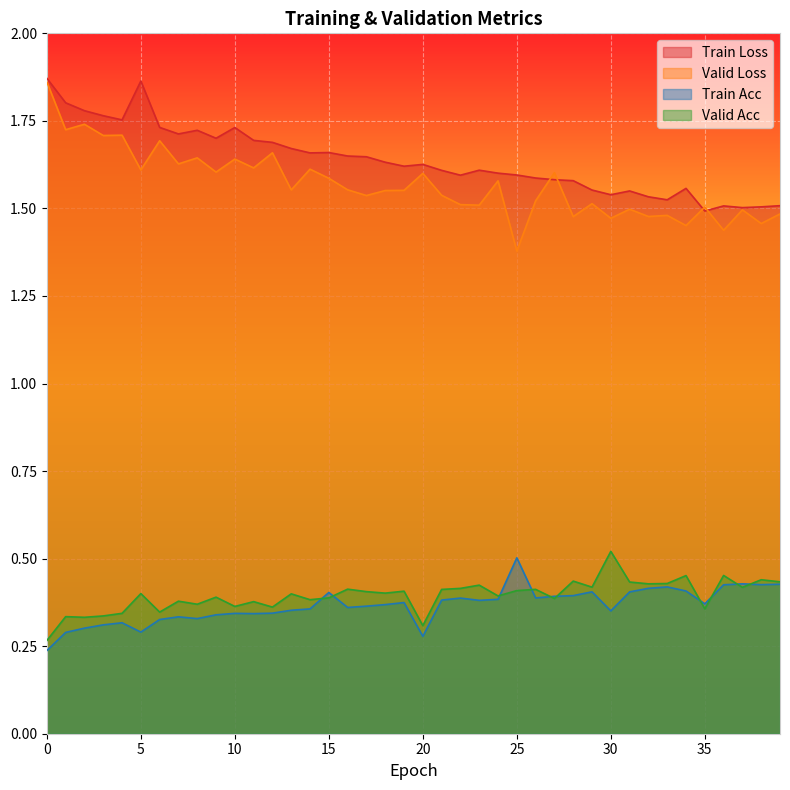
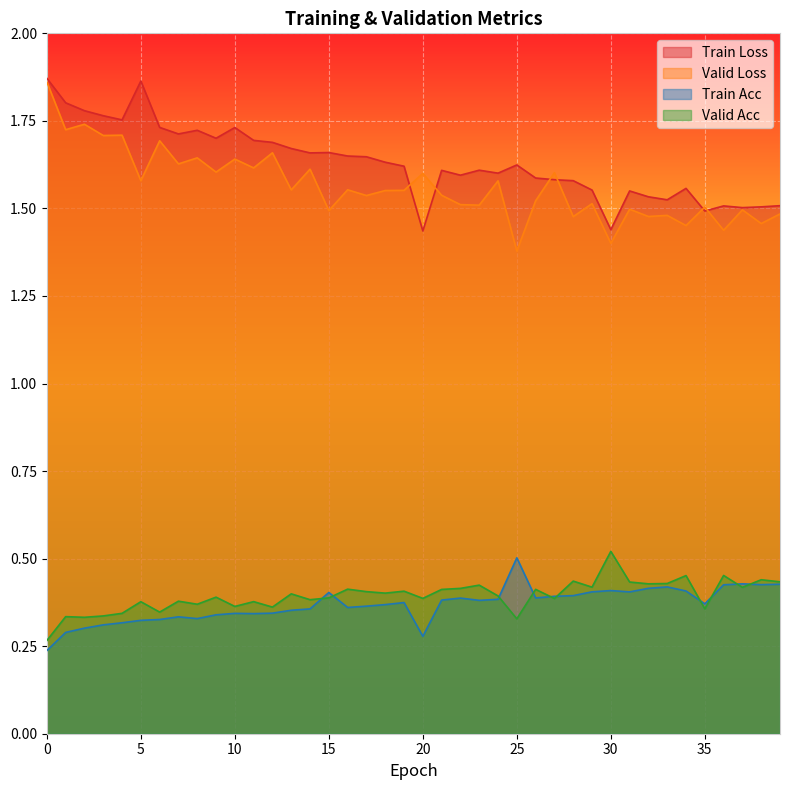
Valid Loss, 5: 1.61 -> 1.58
Train Acc, 5: 0.29 -> 0.32
Valid Acc, 5: 0.40 -> 0.38
Valid Loss, 15: 1.59 -> 1.49
Train Loss, 20: 1.63 -> 1.44
Valid Acc, 20: 0.31 -> 0.39
Train Loss, 25: 1.60 -> 1.62
Valid Acc, 25: 0.41 -> 0.33
Train Loss, 30: 1.54 -> 1.44
Valid Loss, 30: 1.47 -> 1.40
Train Acc, 30: 0.35 -> 0.41
